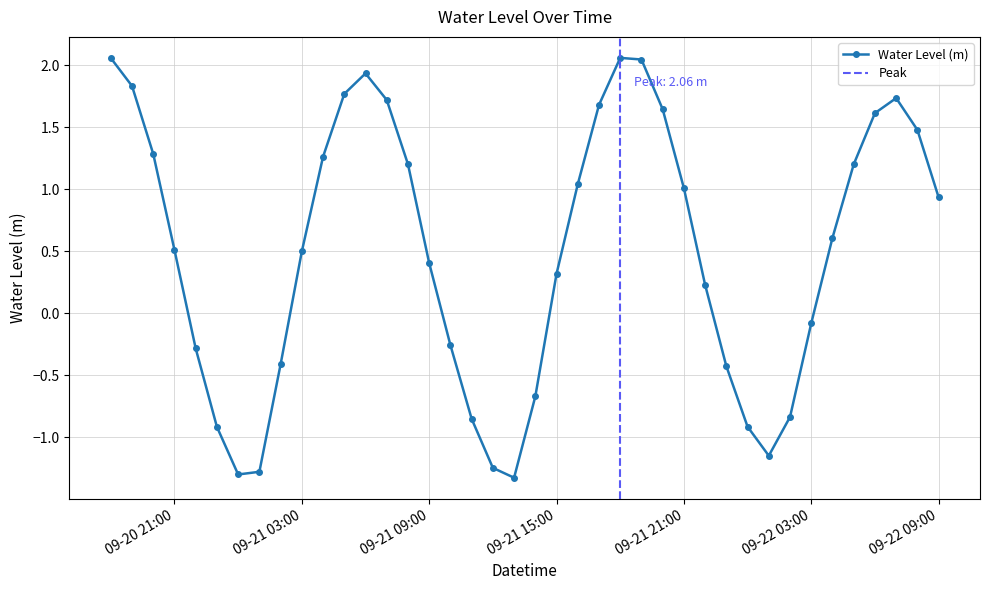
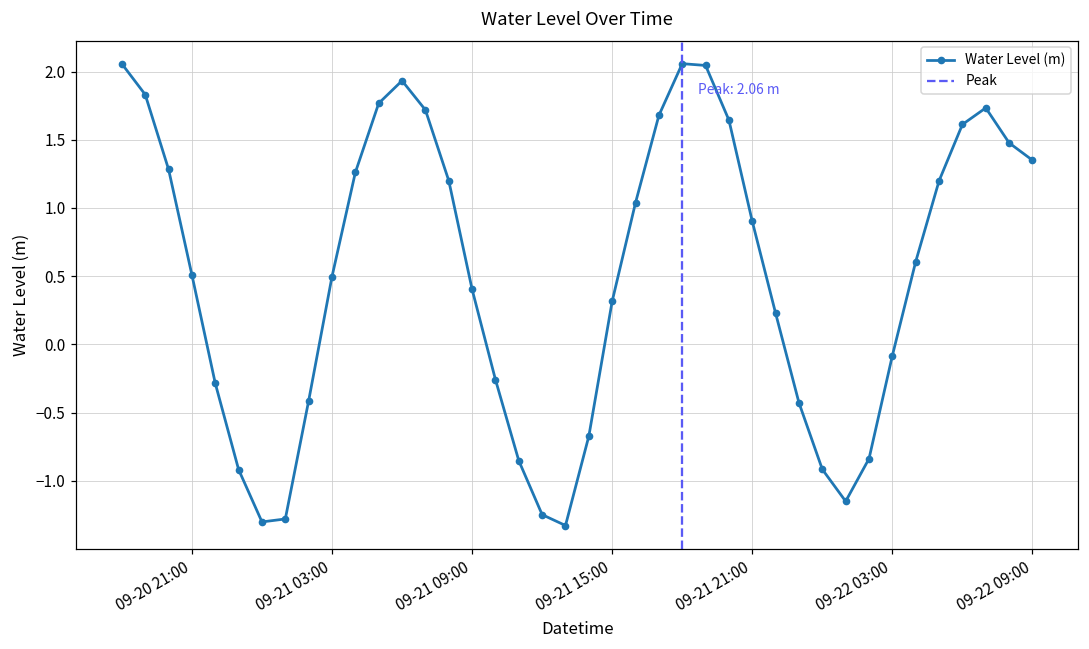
09-21 21:00: 1.01 -> 0.90
09-22 09:00: 0.93 -> 1.35
